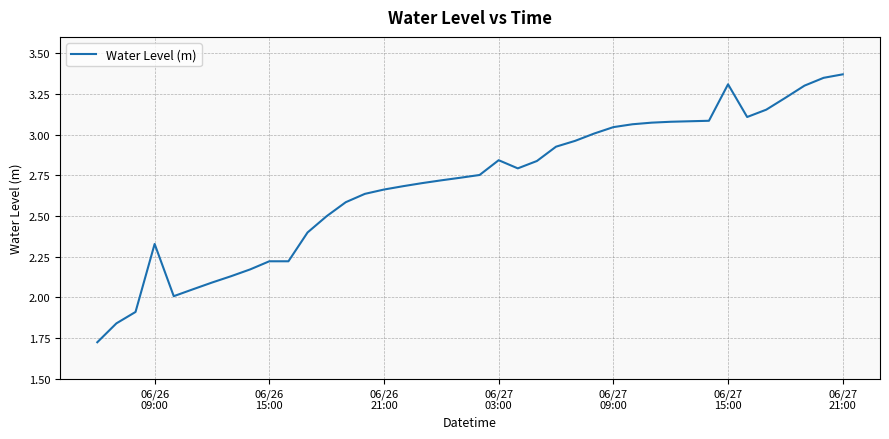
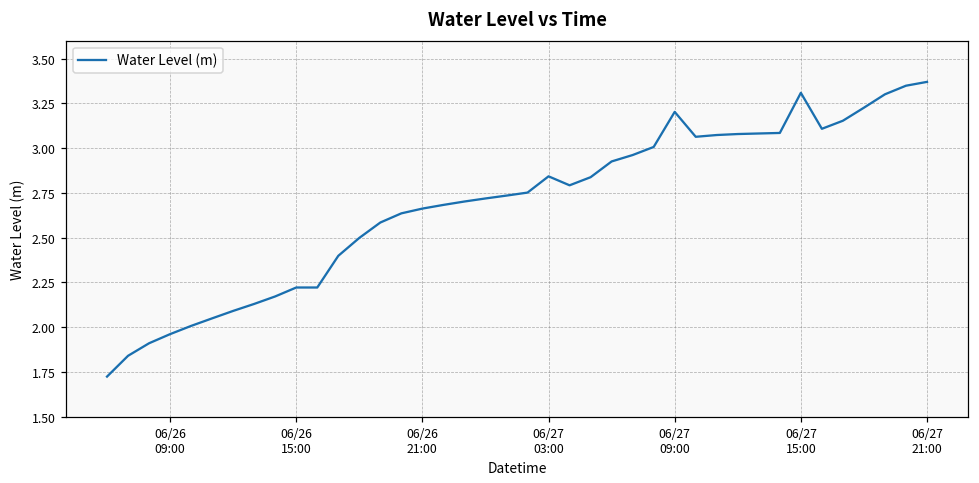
06/26 09:00: 2.33 -> 1.96
06/27 09:00: 3.05 -> 3.20
